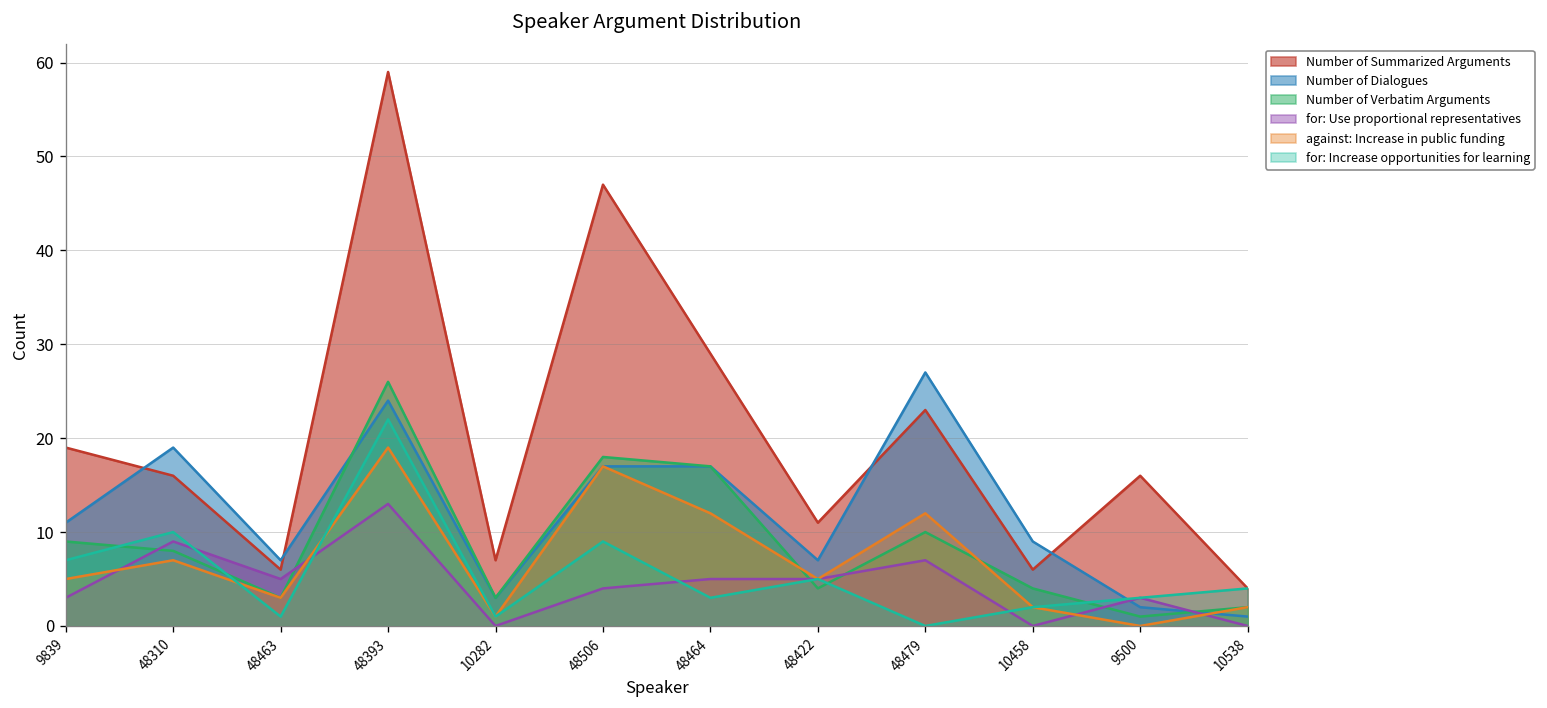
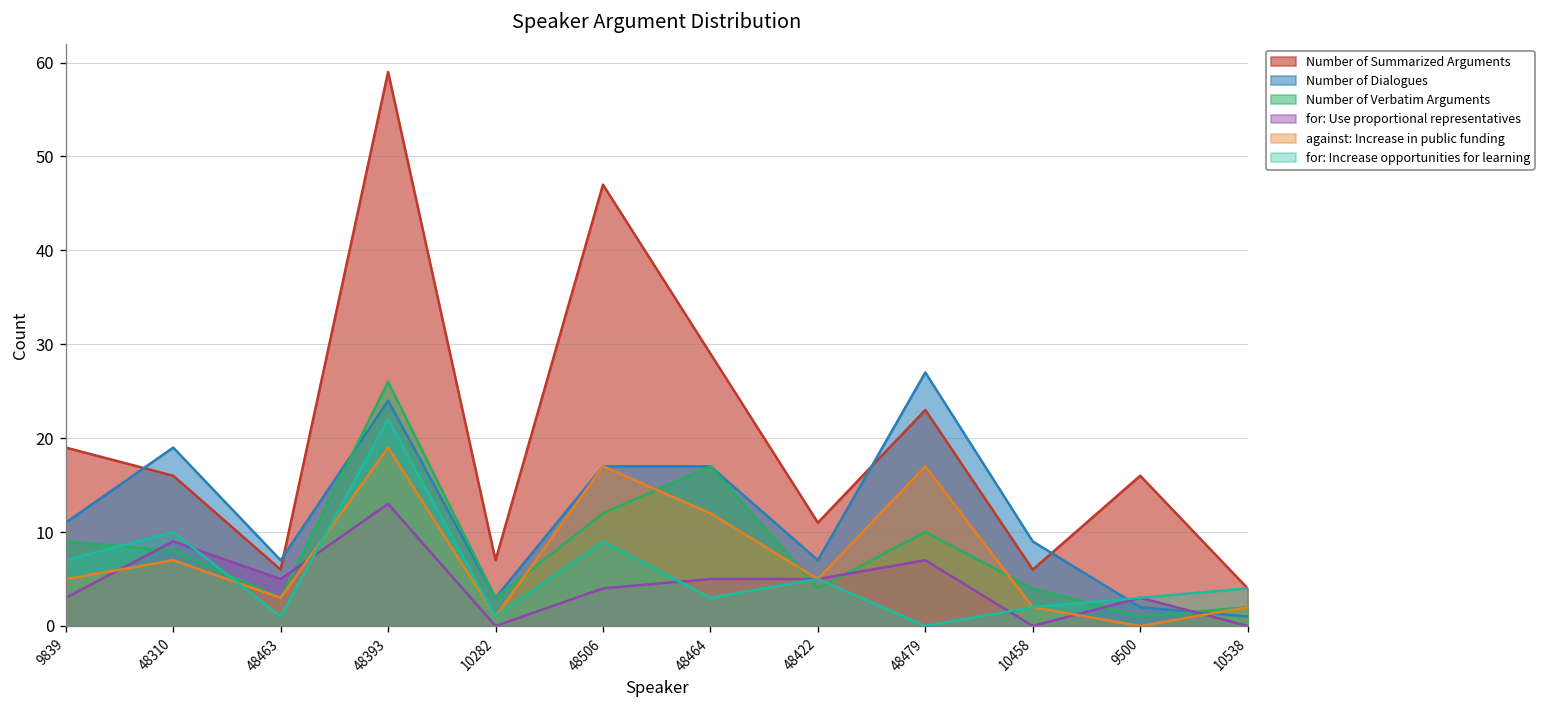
Number of Verbatim Arguments, 48506: 18 -> 12
against: Increase in public funding, 48479: 12 -> 17
